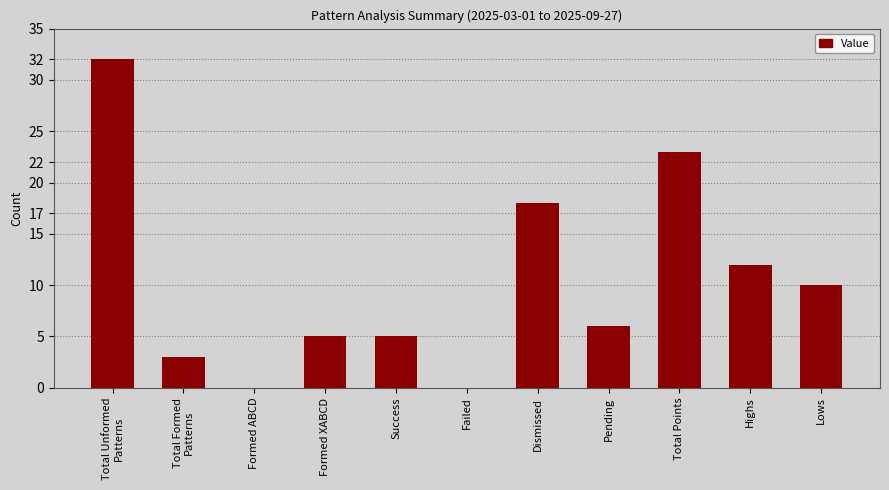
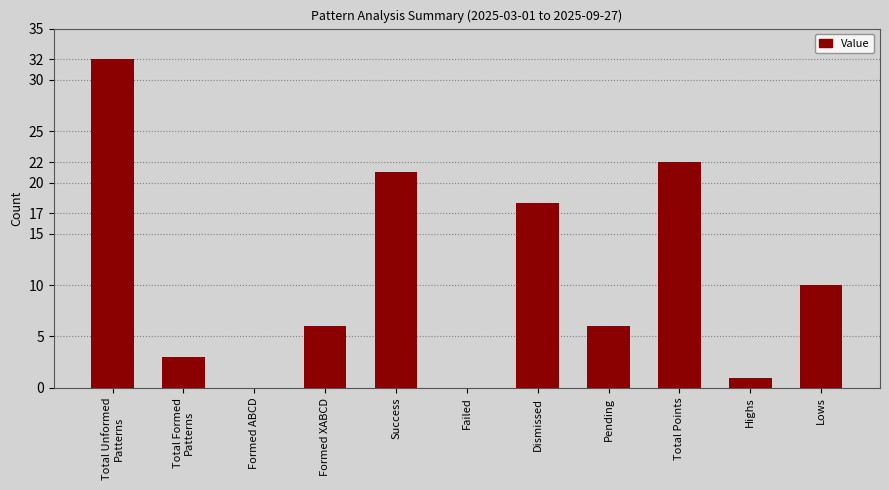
Formed XABCD: 5 -> 6
Success: 5 -> 21
Total Points: 23 -> 22
Highs: 12 -> 1
